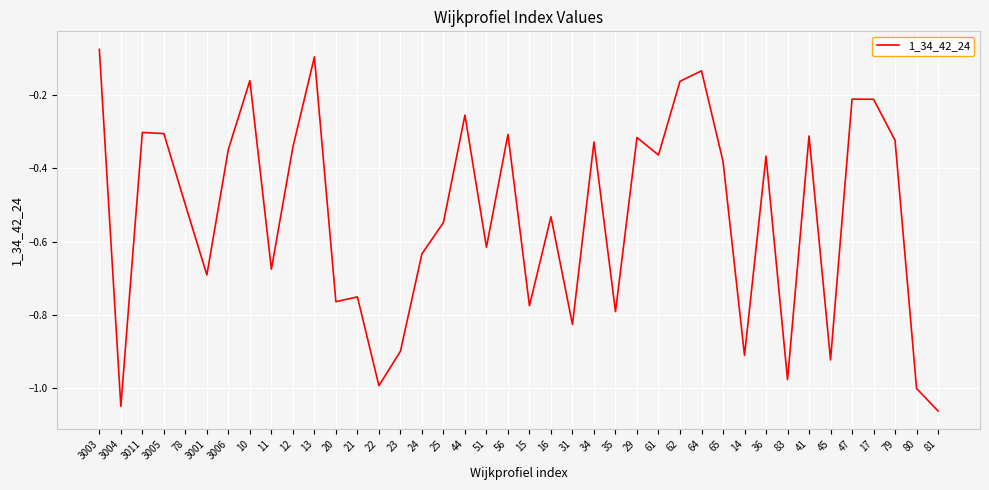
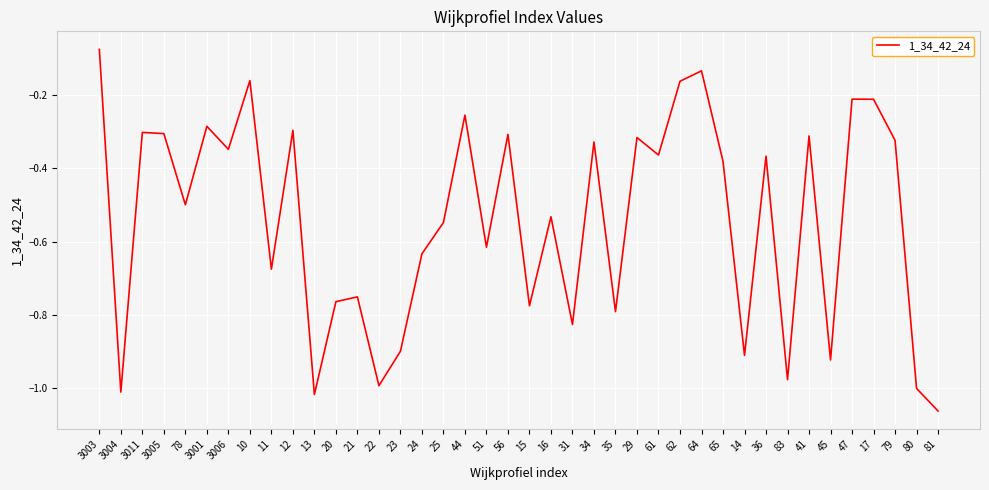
3004: -1.05 -> -1.01
3001: -0.69 -> -0.29
12: -0.34 -> -0.30
13: -0.10 -> -1.02
